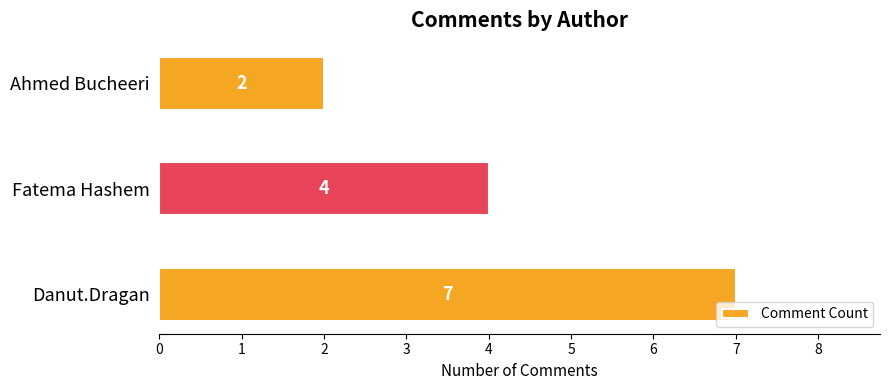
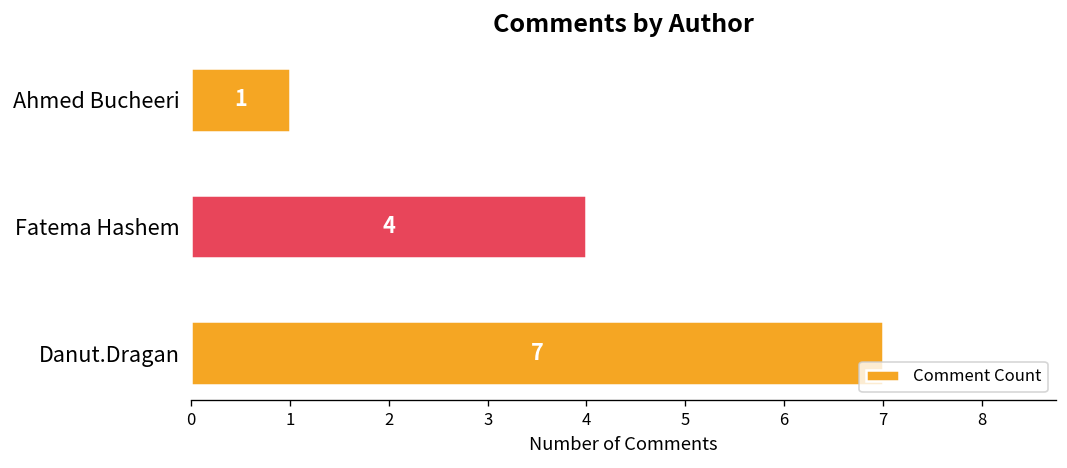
Ahmed Bucheeri: 2 -> 1
